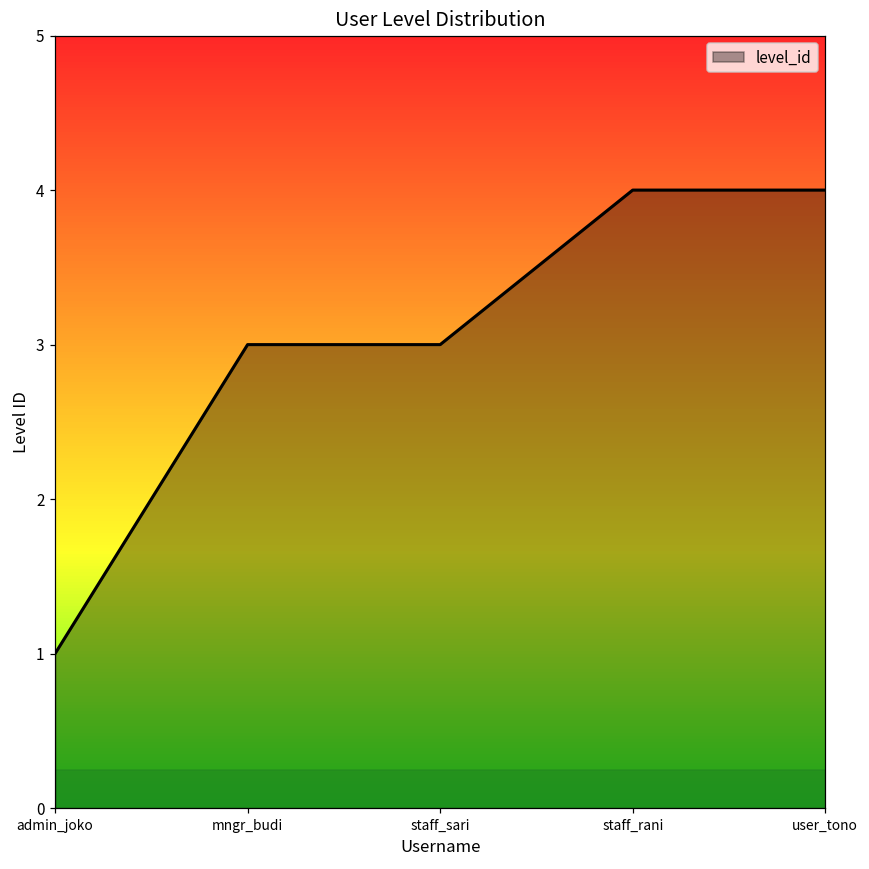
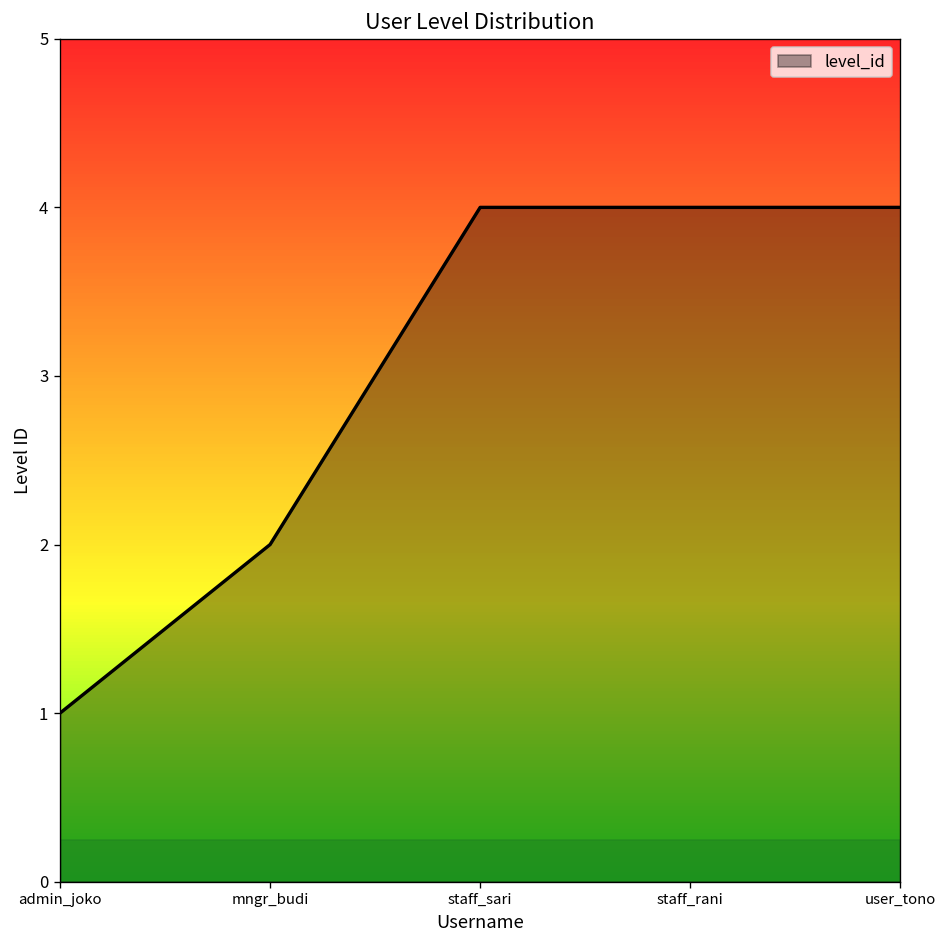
mngr_budi: 3 -> 2
staff_sari: 3 -> 4
